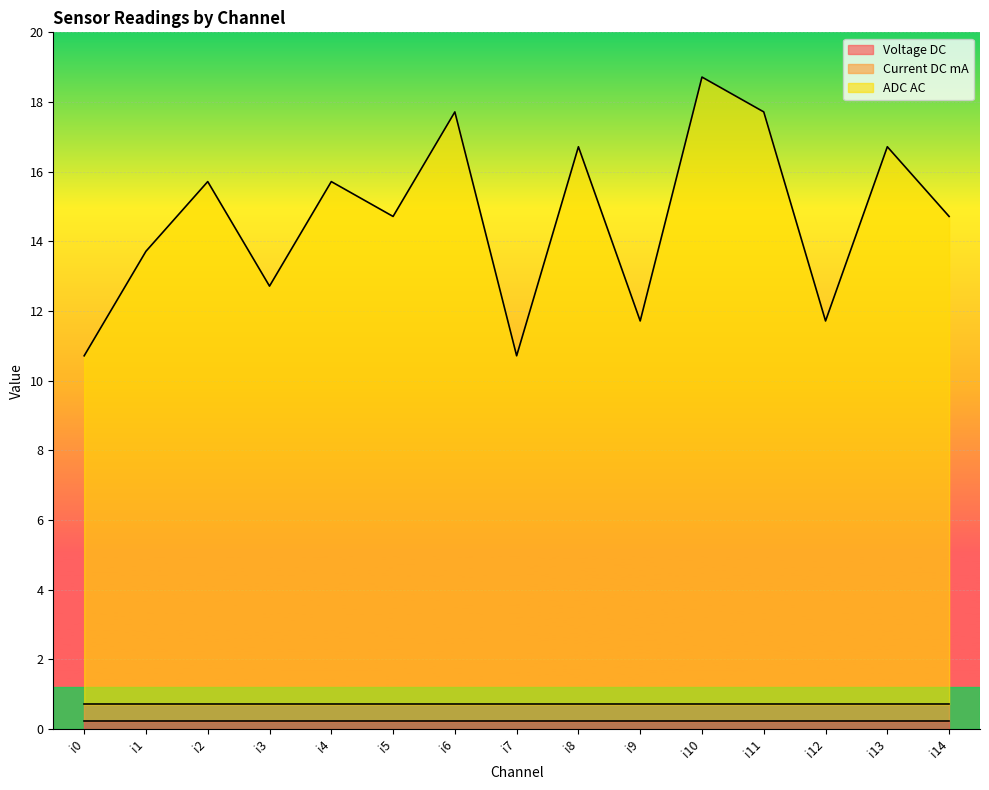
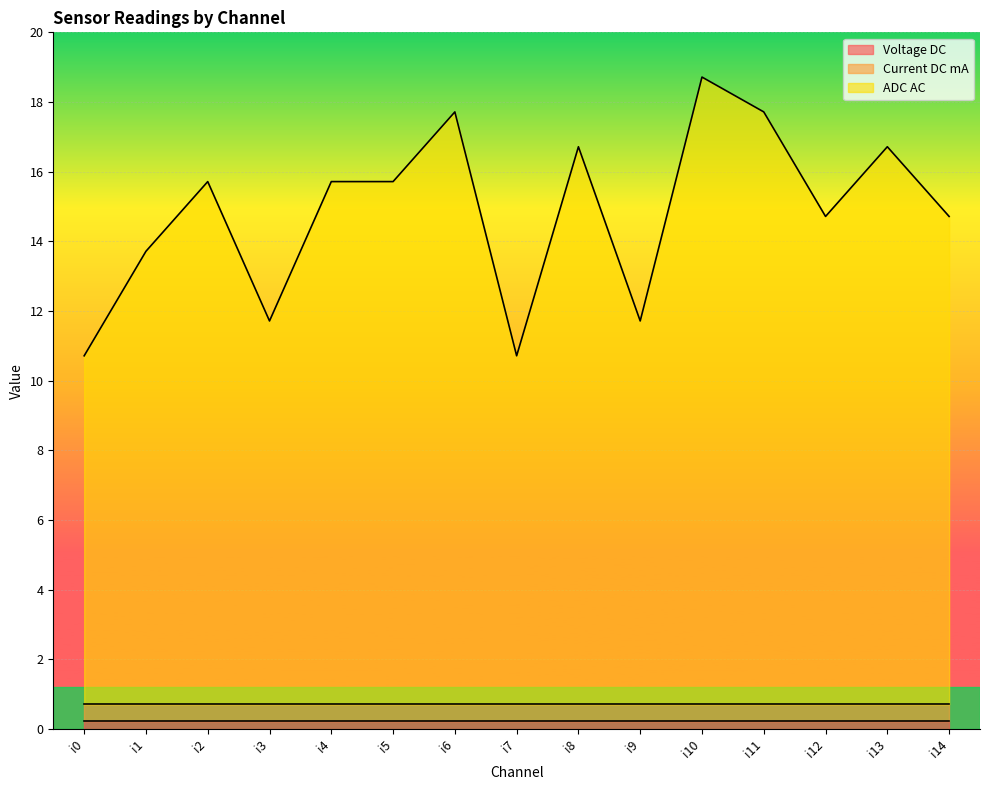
ADC AC, i3: 12.7 -> 11.7
ADC AC, i5: 14.7 -> 15.7
ADC AC, i12: 11.7 -> 14.7
